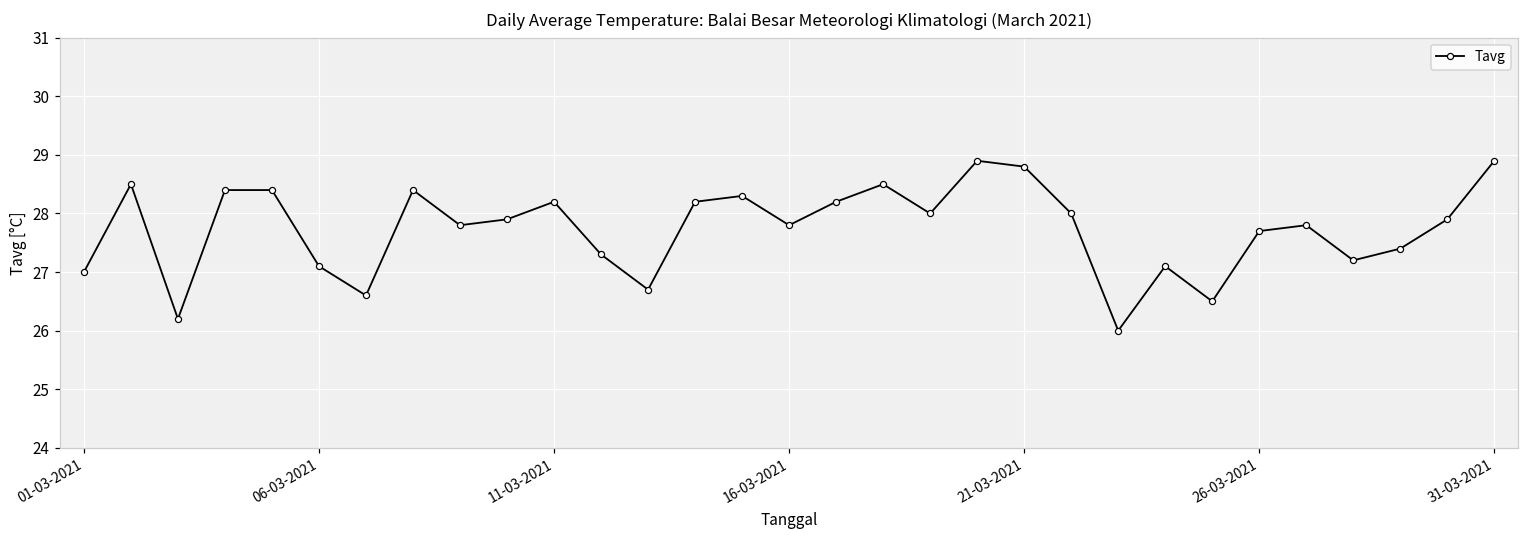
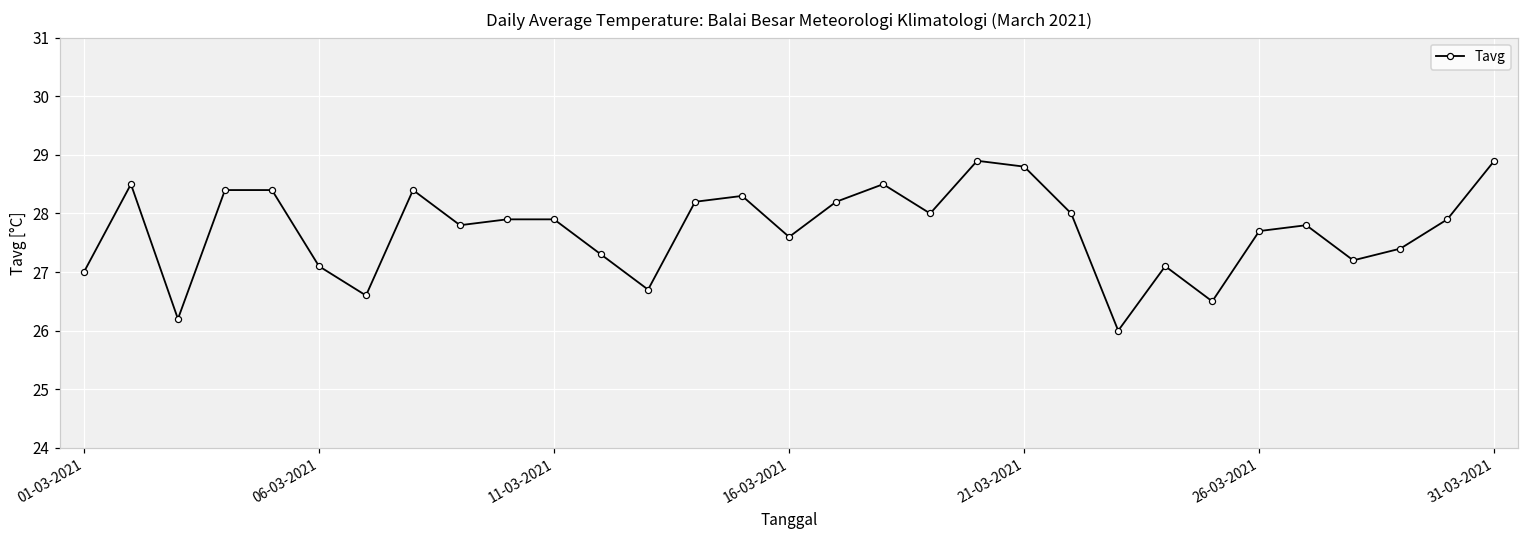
11-03-2021: 28.2 -> 27.9
16-03-2021: 27.8 -> 27.6
